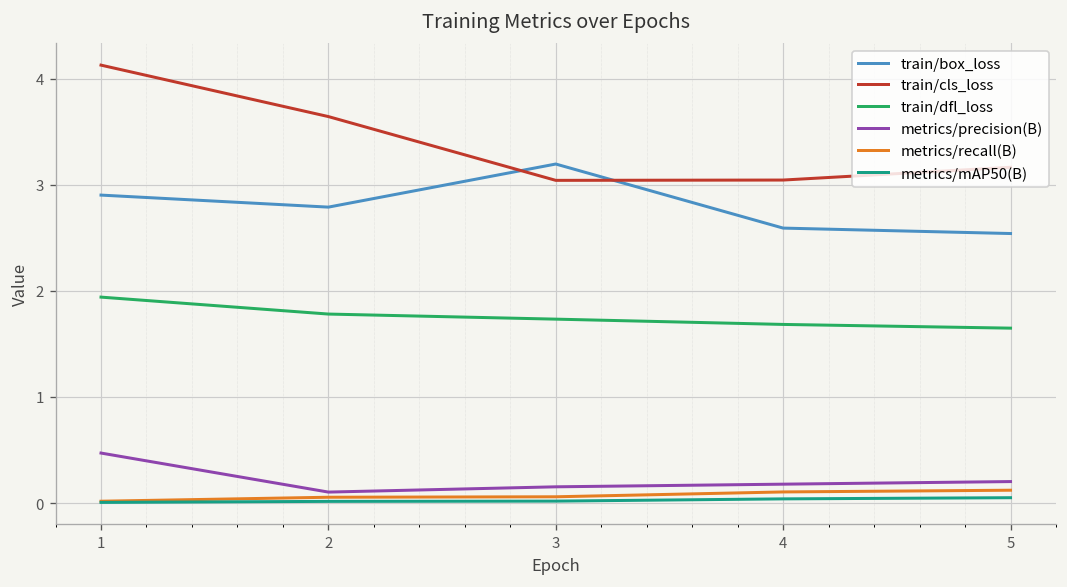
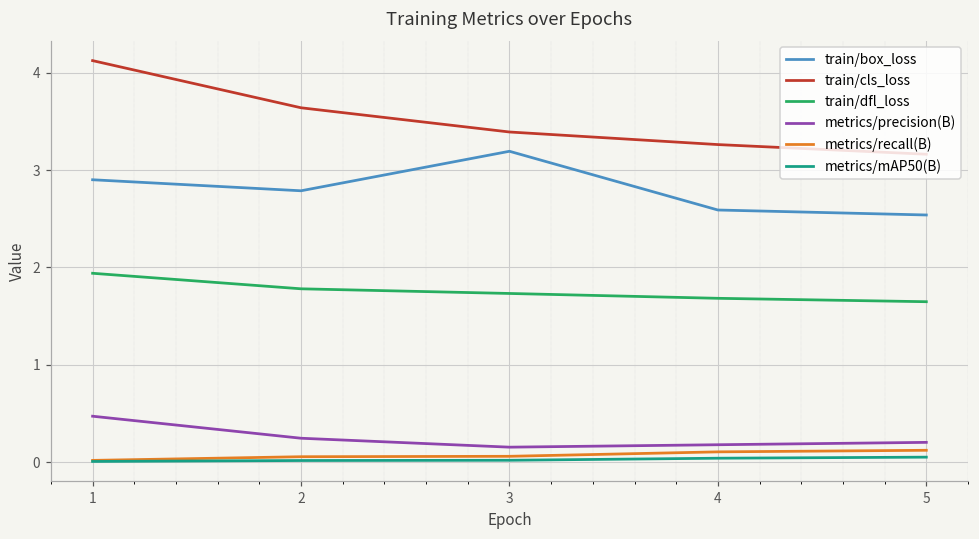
metrics/precision(B), 2: 0.1 -> 0.2
train/cls_loss, 3: 3.0 -> 3.4
train/cls_loss, 4: 3.0 -> 3.3
